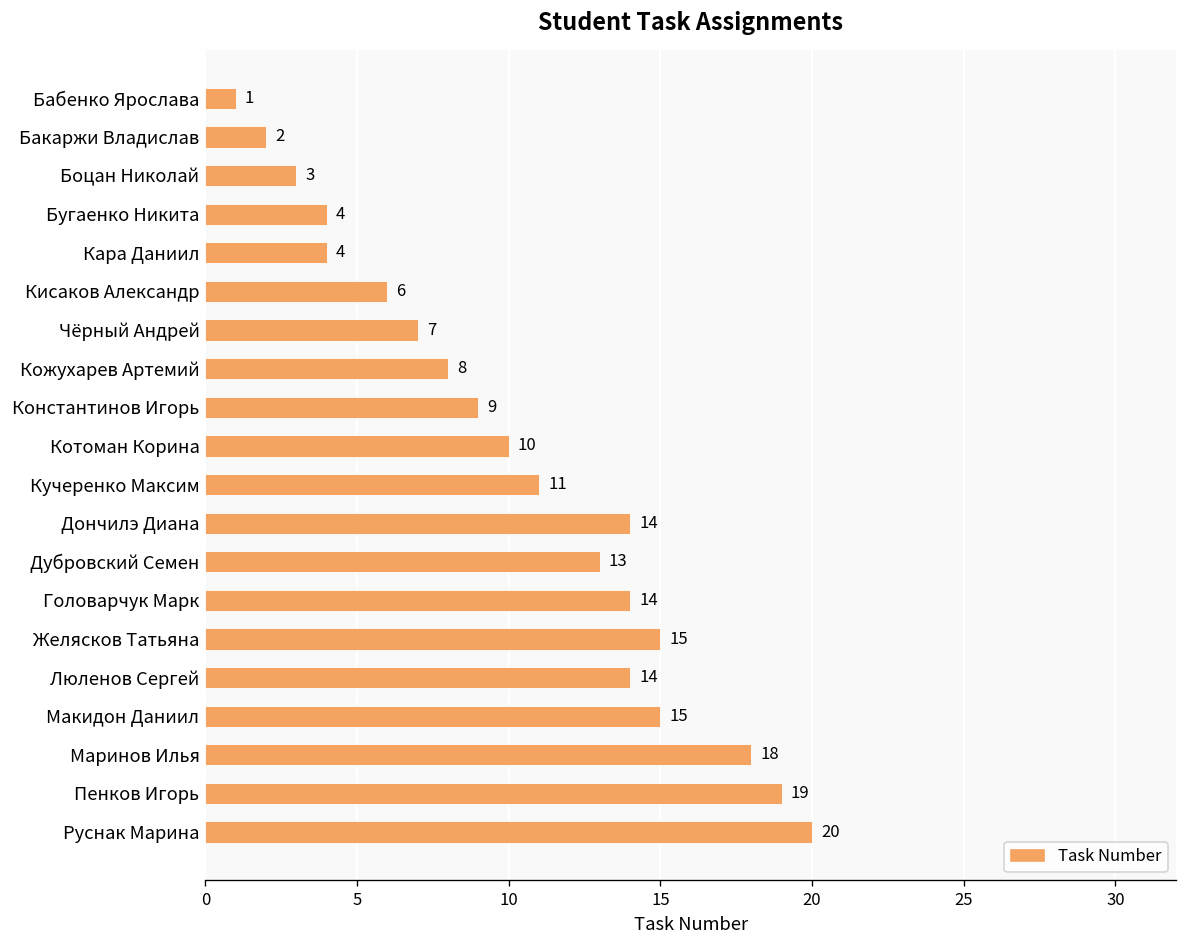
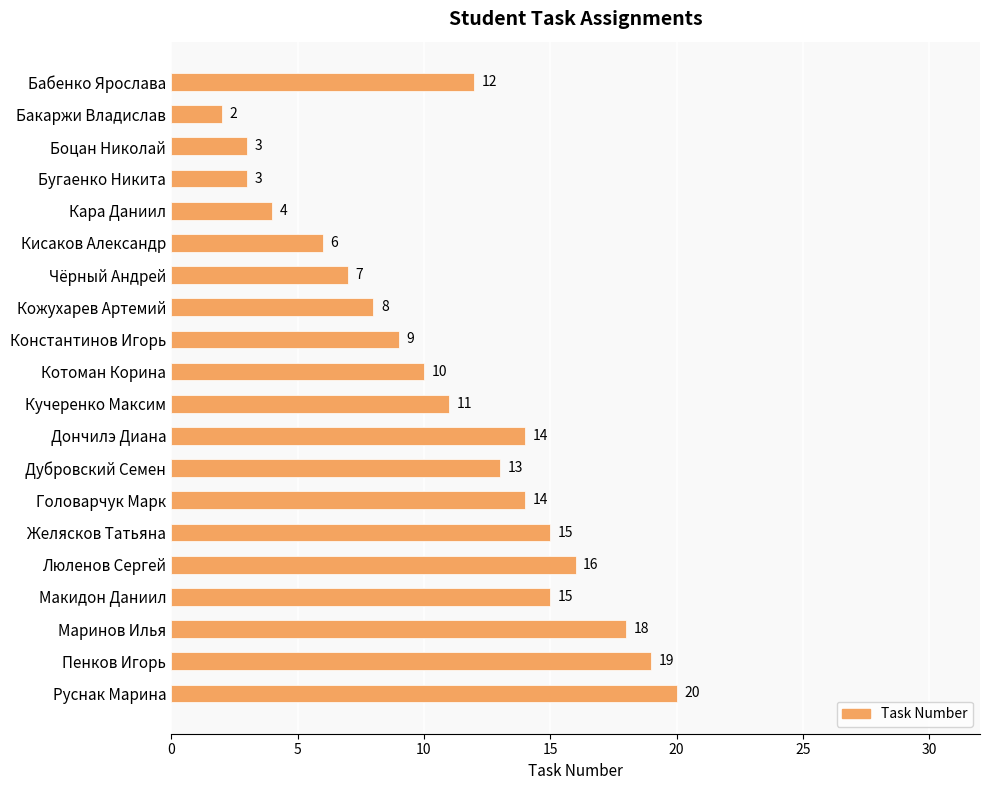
Бабенко Ярослава: 1 -> 12
Бугаенко Никита: 4 -> 3
Люленов Сергей: 14 -> 16
